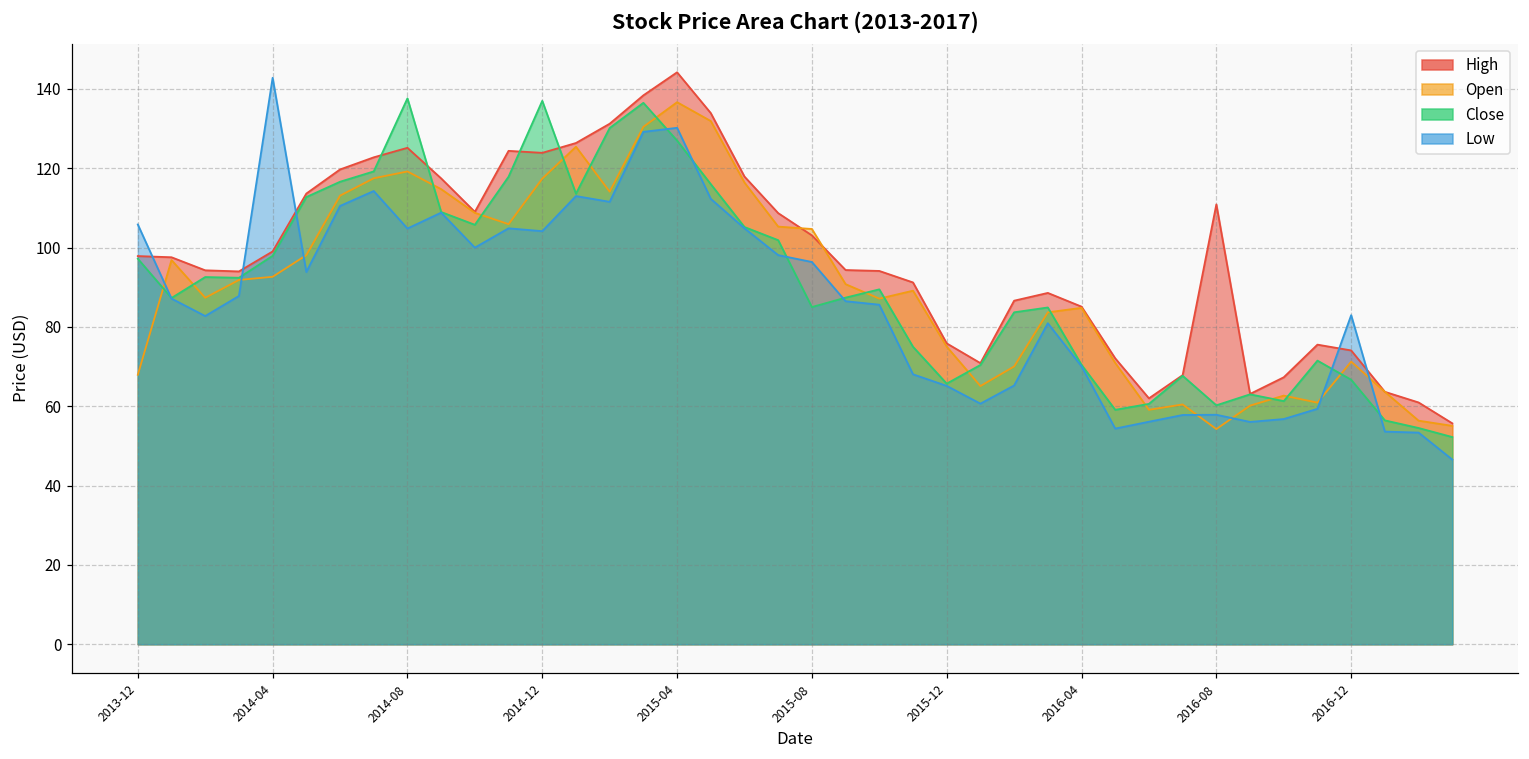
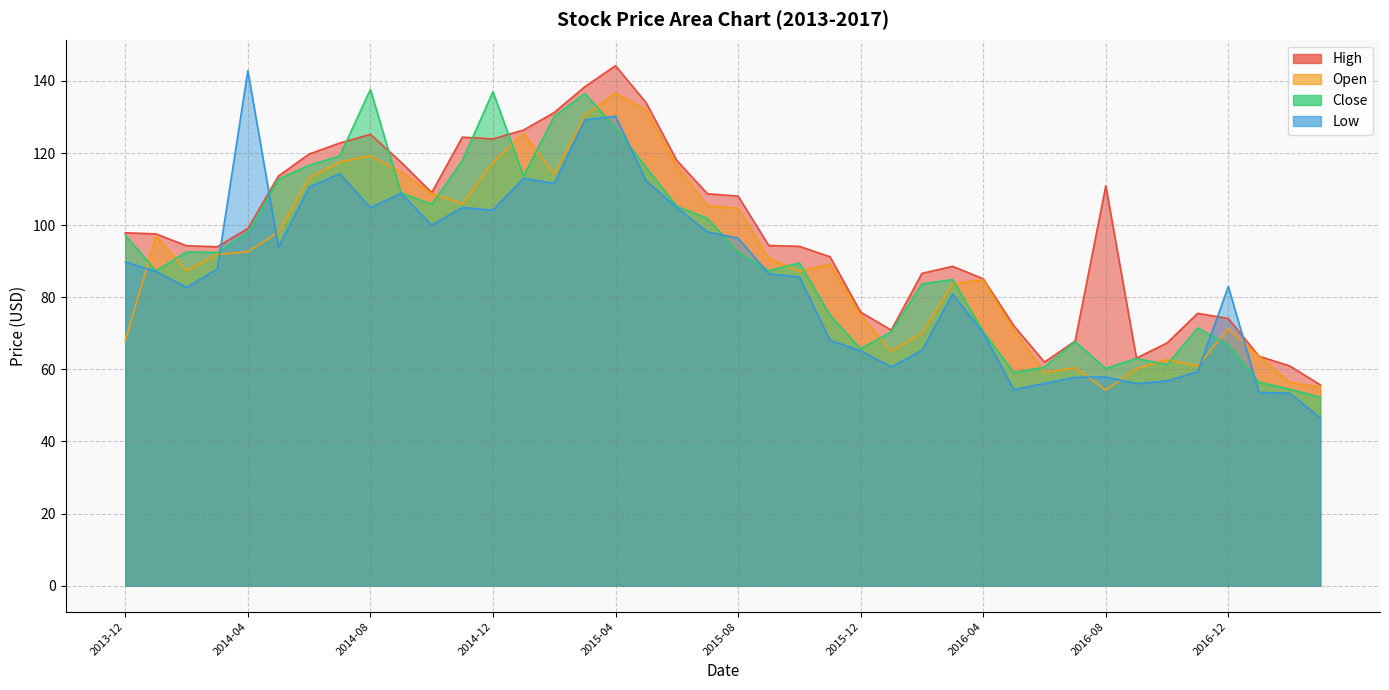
Low, 2013-12: 106 -> 90
High, 2015-08: 103 -> 108
Close, 2015-08: 85 -> 93
